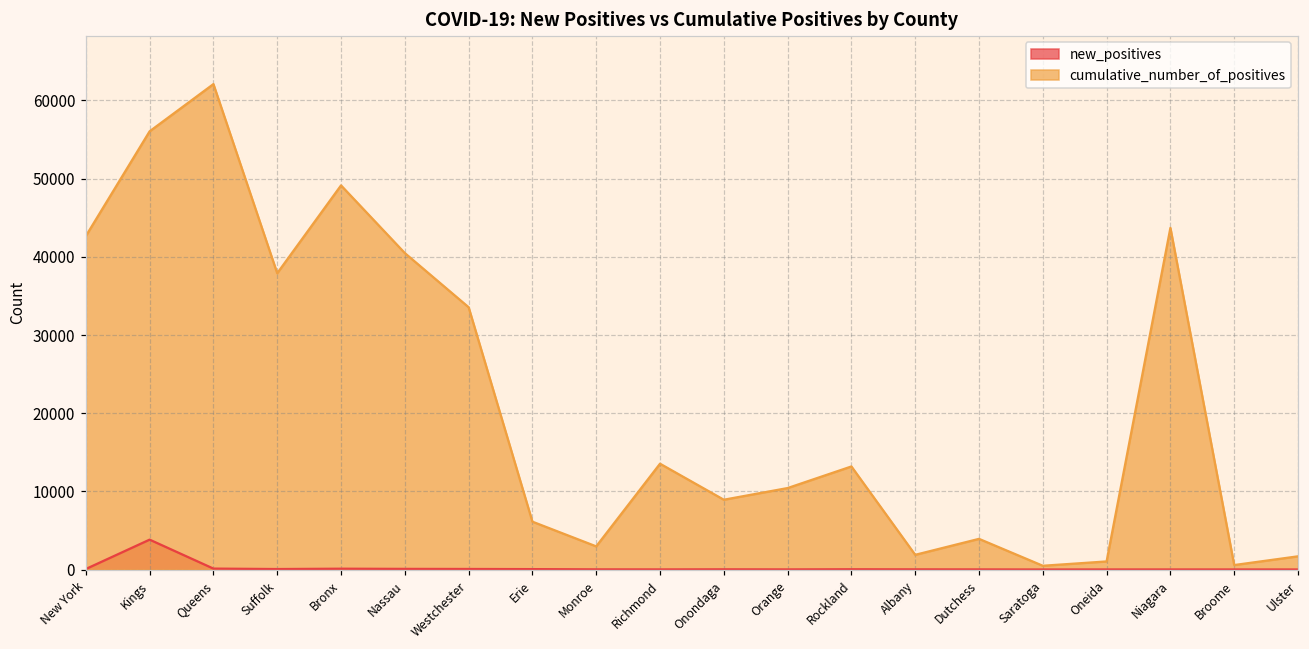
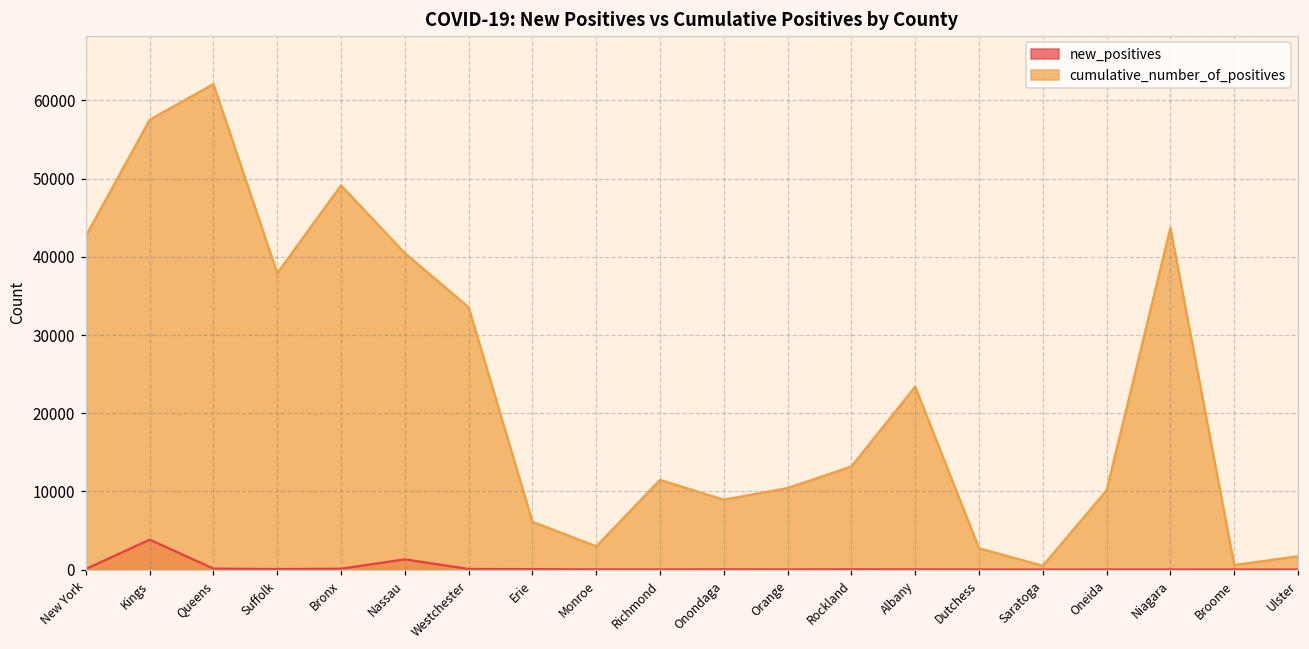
cumulative_number_of_positives, Kings: 56000 -> 58000
new_positives, Nassau: 0 -> 1000
cumulative_number_of_positives, Richmond: 14000 -> 11000
cumulative_number_of_positives, Albany: 2000 -> 23000
cumulative_number_of_positives, Dutchess: 4000 -> 3000
cumulative_number_of_positives, Oneida: 1000 -> 10000
